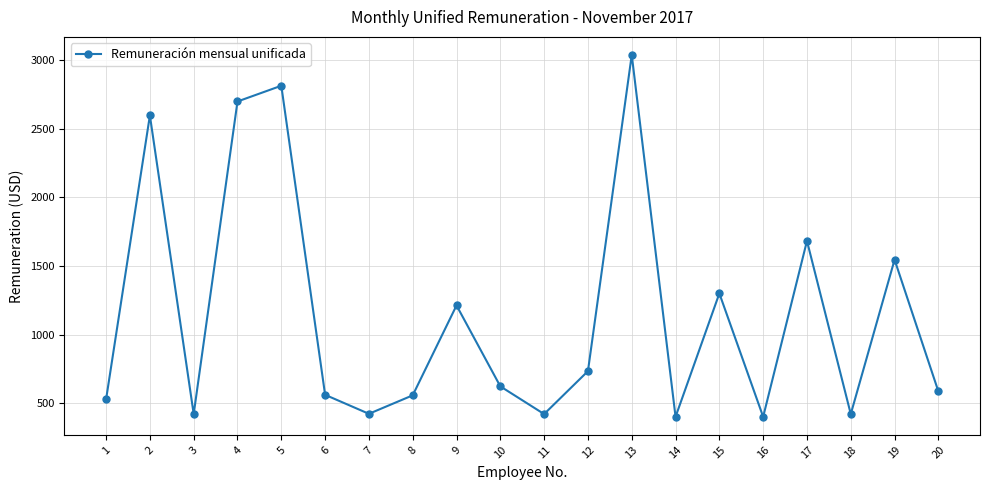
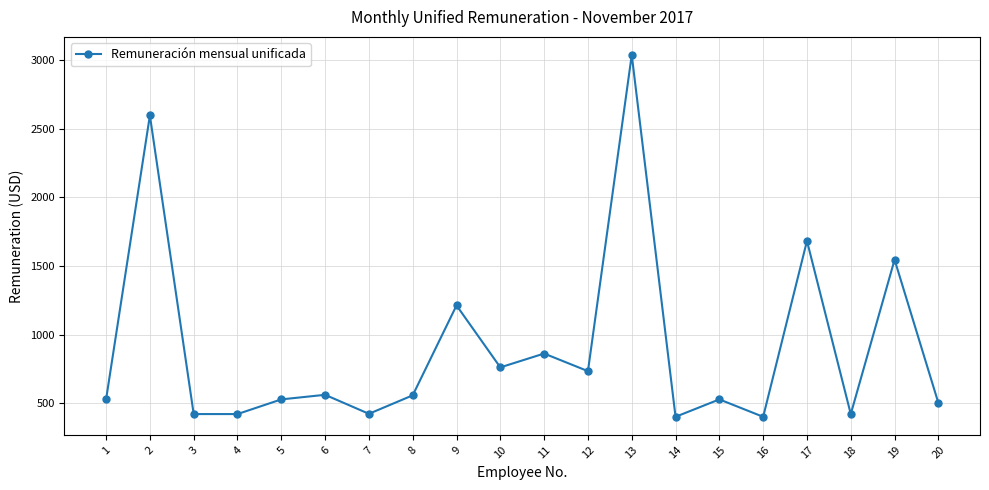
4: 2700 -> 420
5: 2810 -> 530
10: 620 -> 760
11: 420 -> 860
15: 1300 -> 530
20: 590 -> 500
